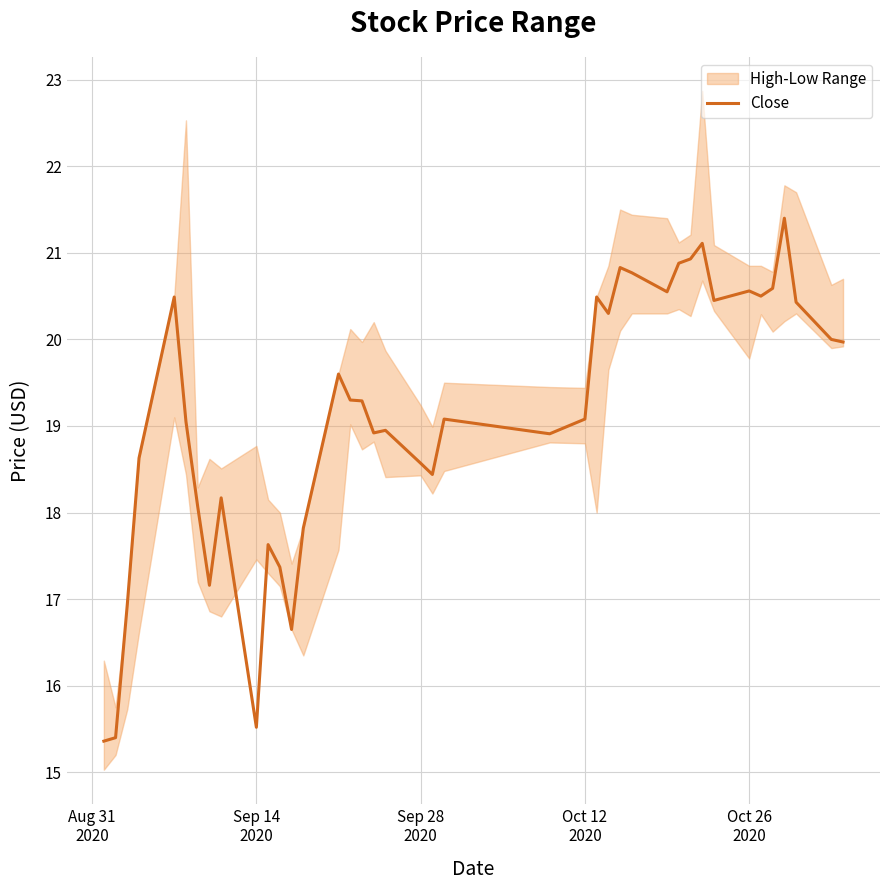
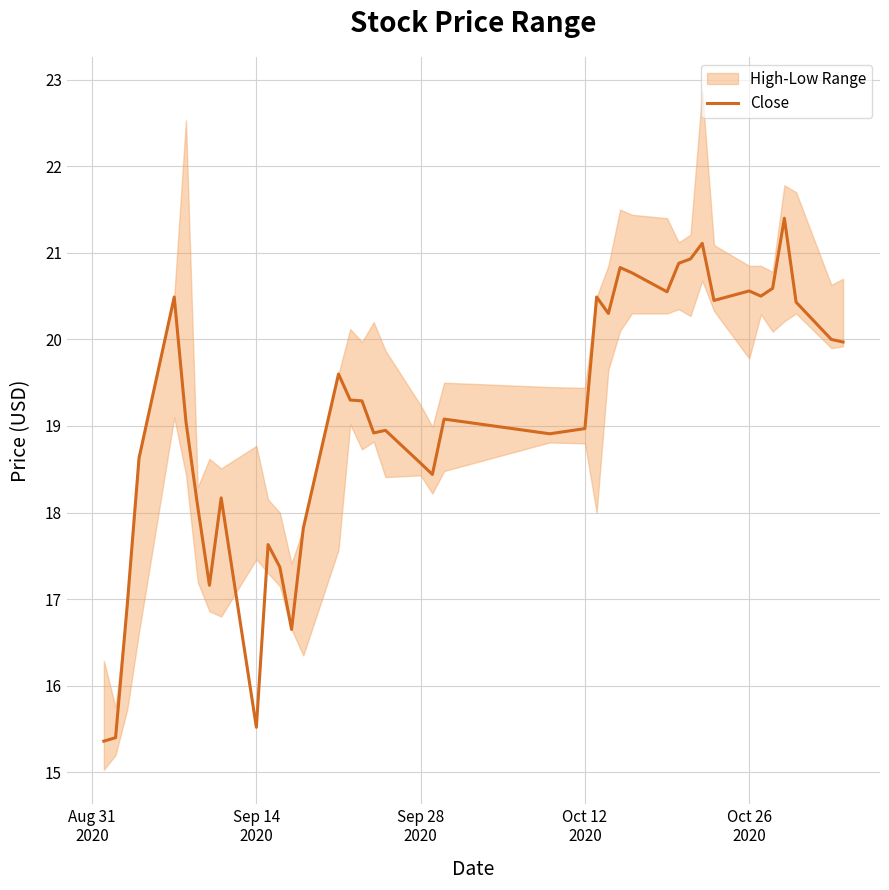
Close, Oct 12 2020: 19.1 -> 19.0
